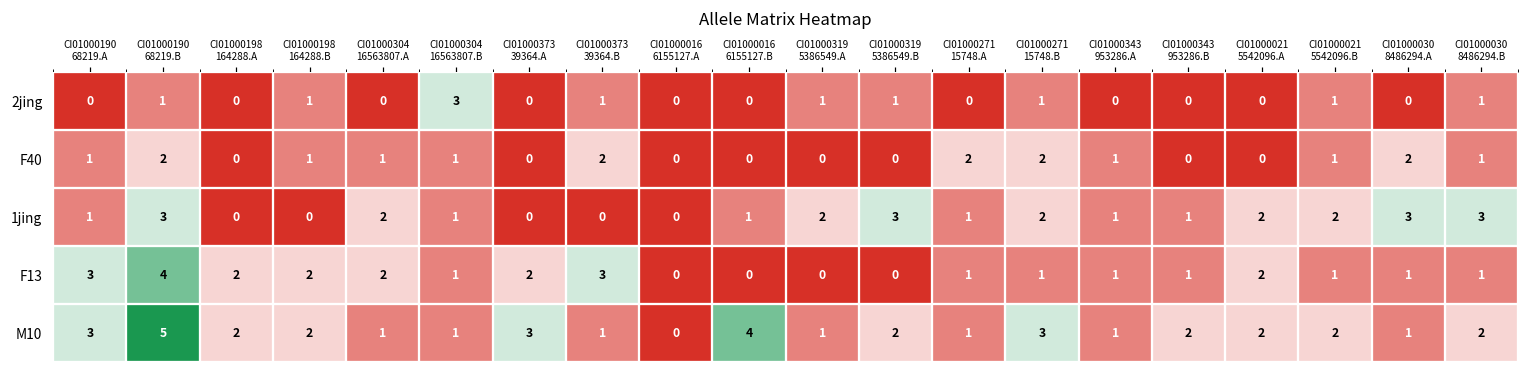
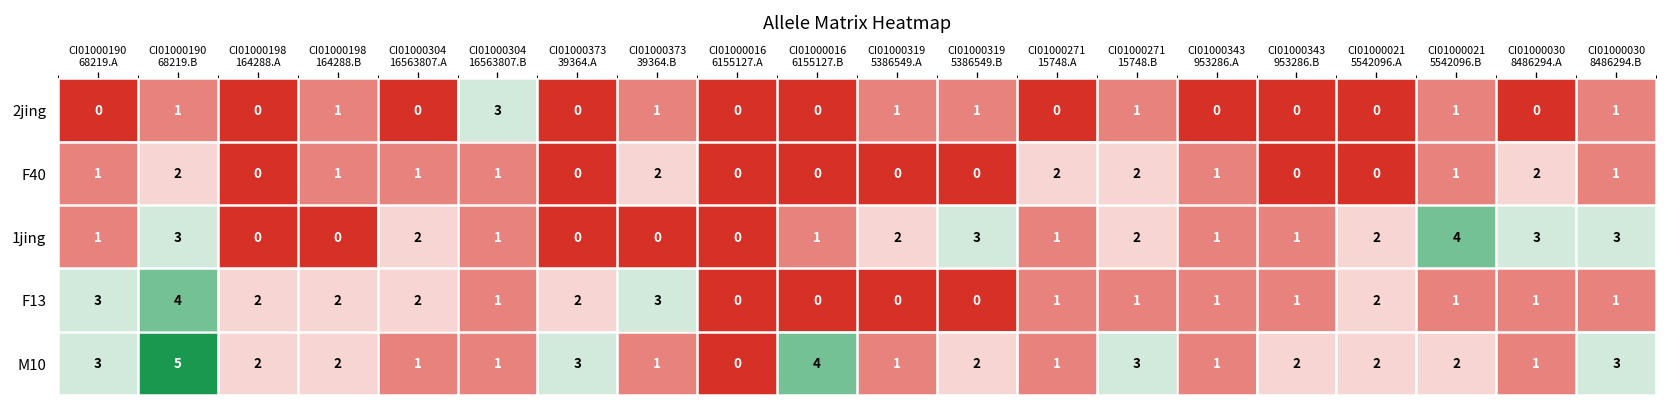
1jing, CI01000021 5542096.B: 2 -> 4
M10, CI01000030 8486294.B: 2 -> 3
